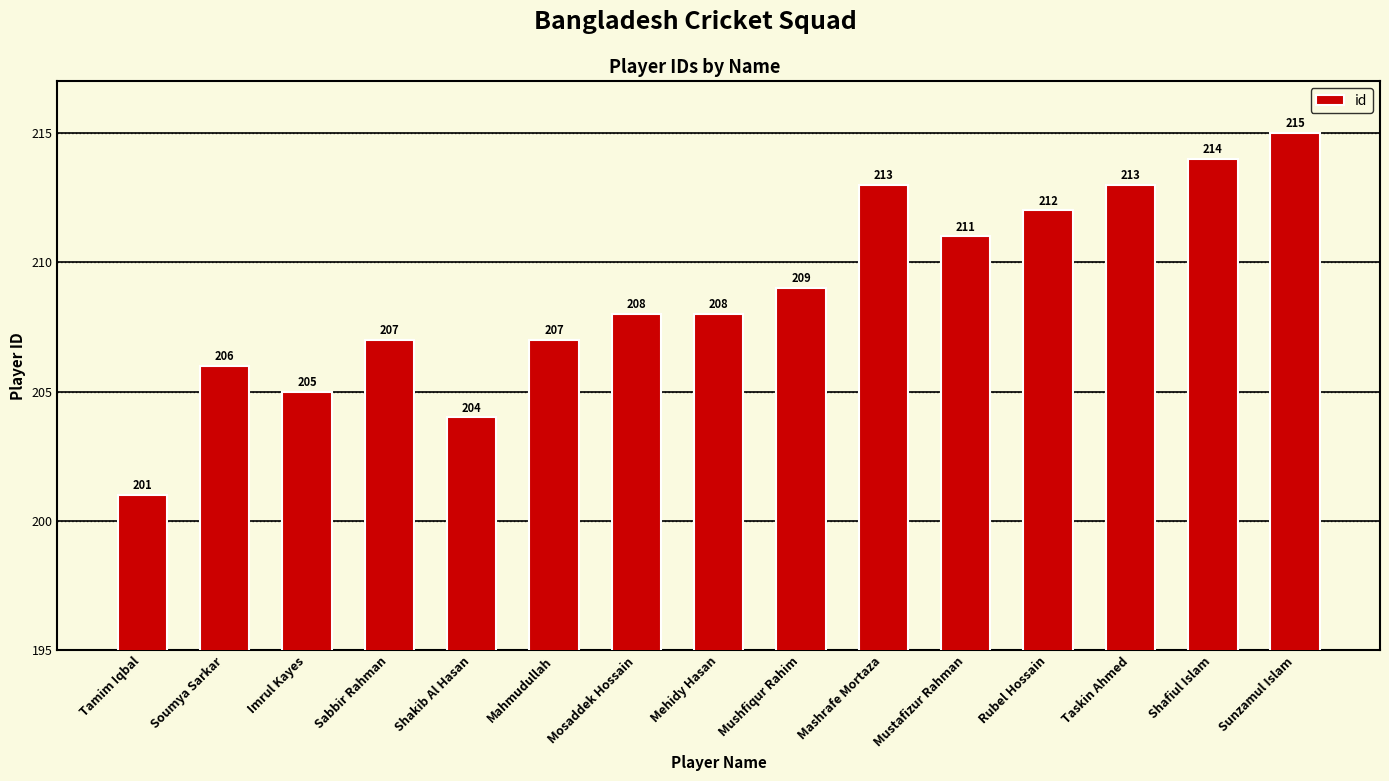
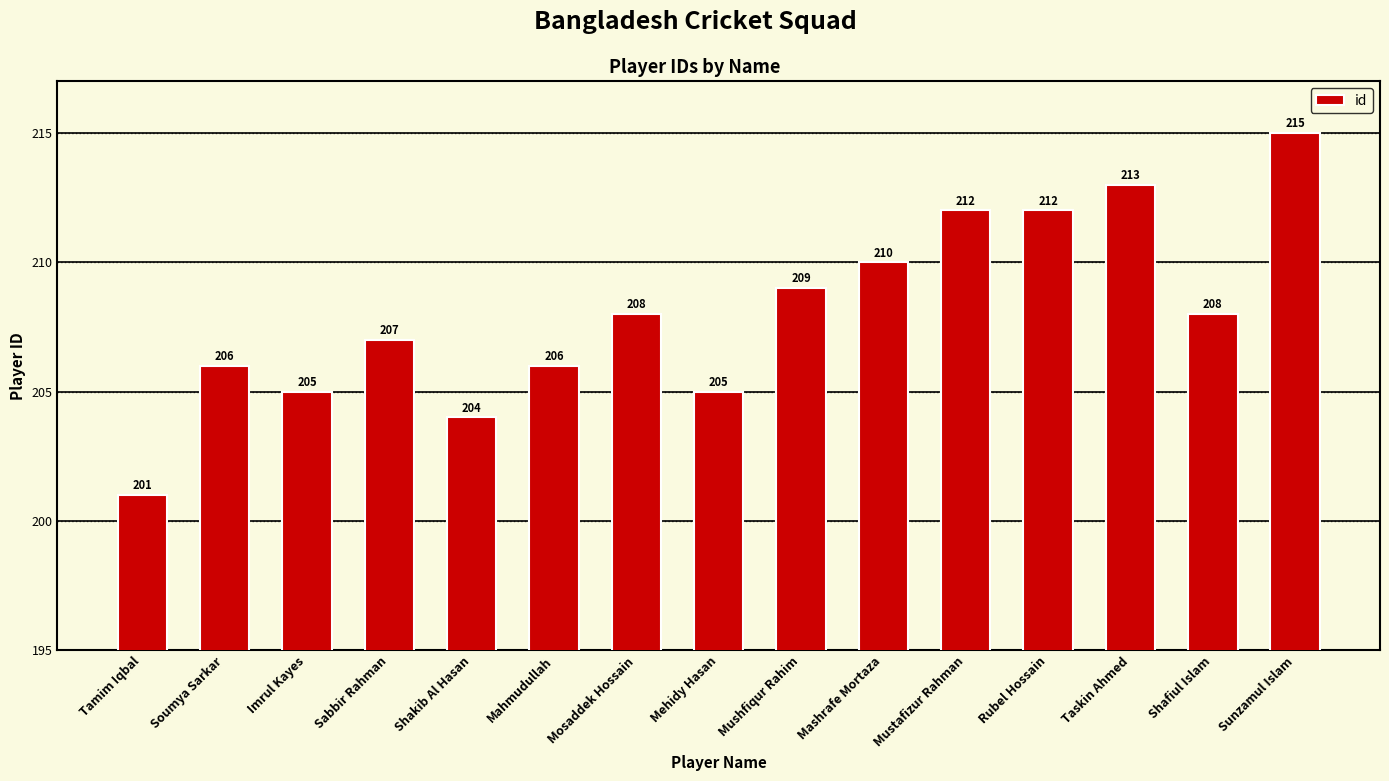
Mahmudullah: 207 -> 206
Mehidy Hasan: 208 -> 205
Mashrafe Mortaza: 213 -> 210
Mustafizur Rahman: 211 -> 212
Shafiul Islam: 214 -> 208
